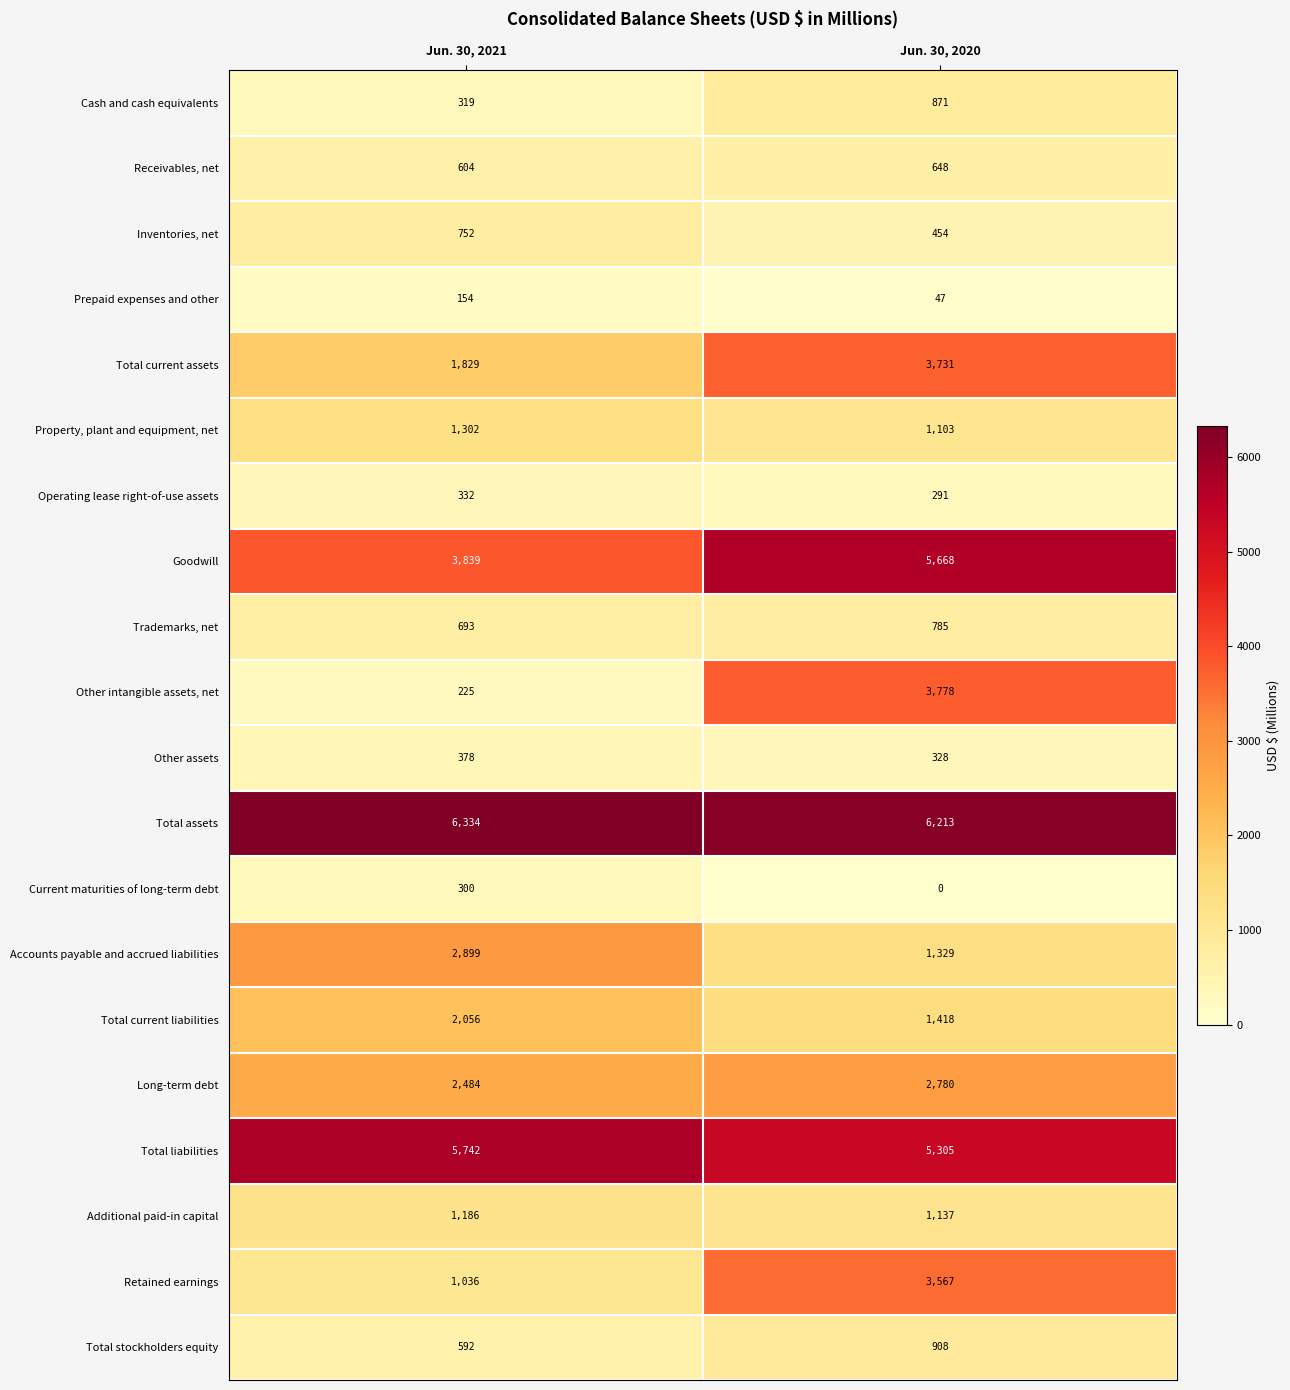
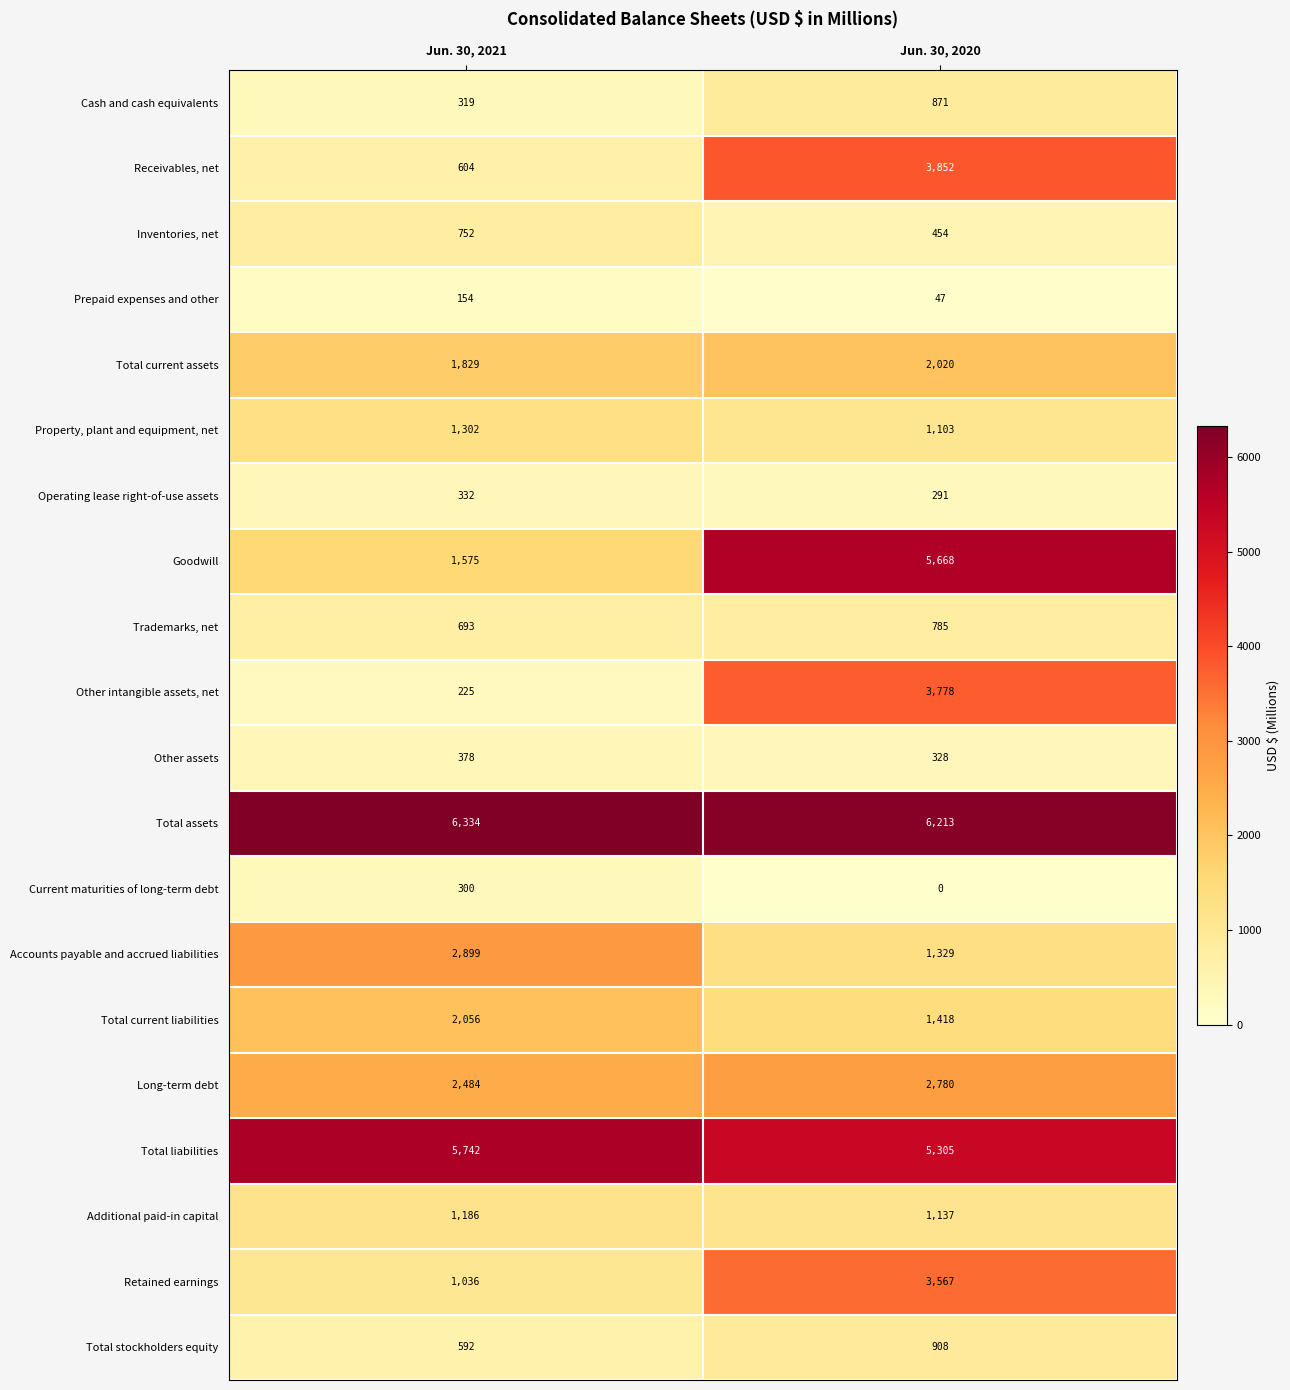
Receivables, net, Jun. 30, 2020: 648 -> 3,852
Total current assets, Jun. 30, 2020: 3,731 -> 2,020
Goodwill, Jun. 30, 2021: 3,839 -> 1,575
